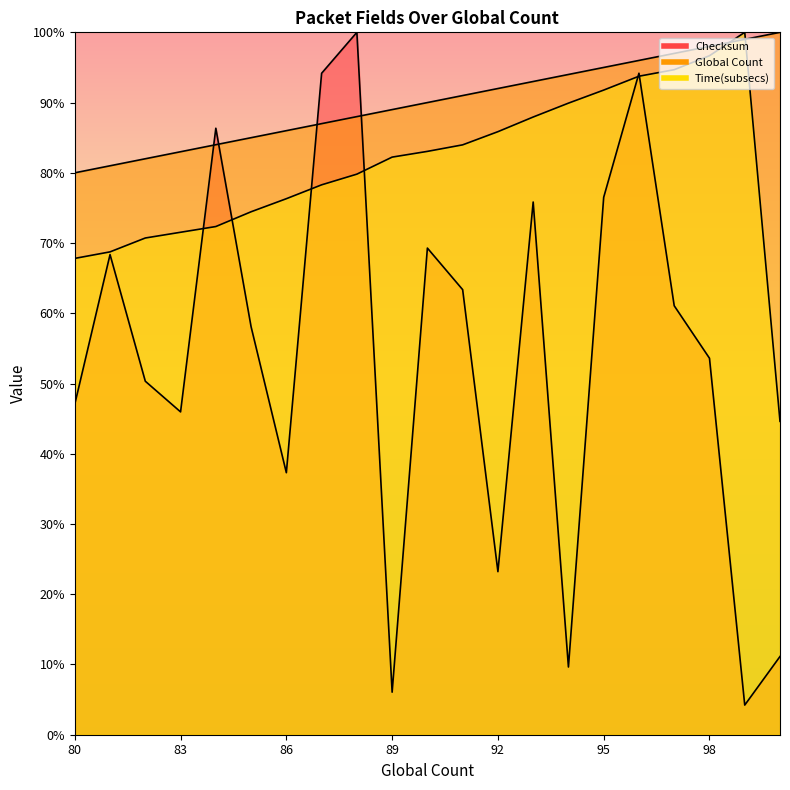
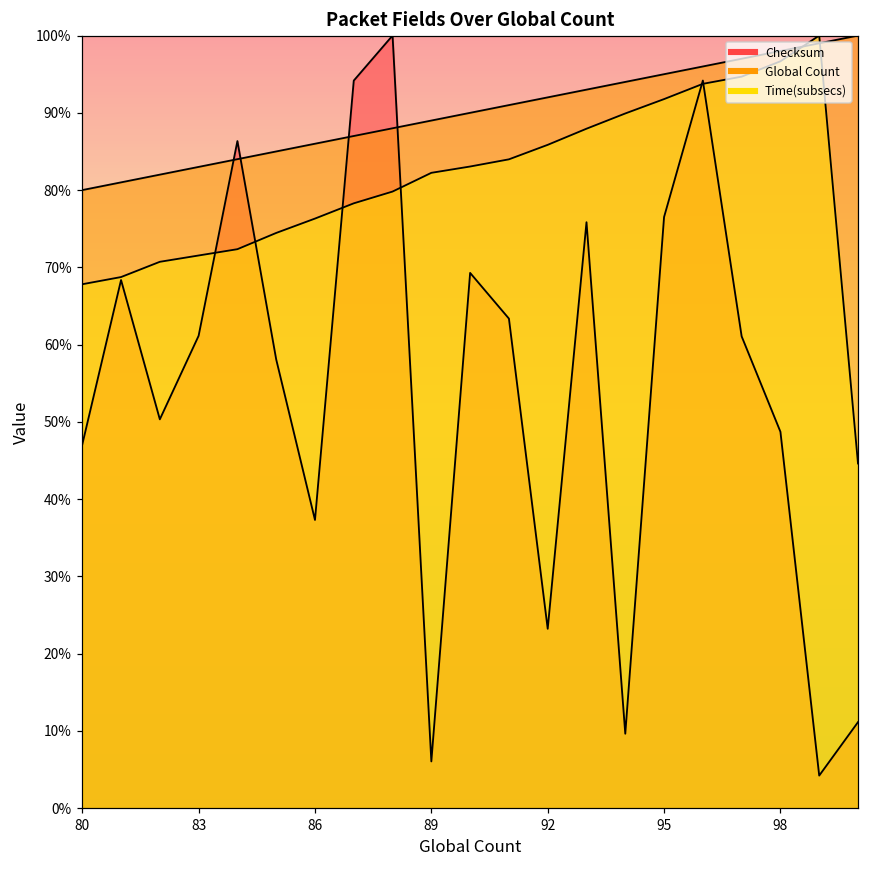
Checksum, 83: 46% -> 61%
Checksum, 98: 54% -> 49%
